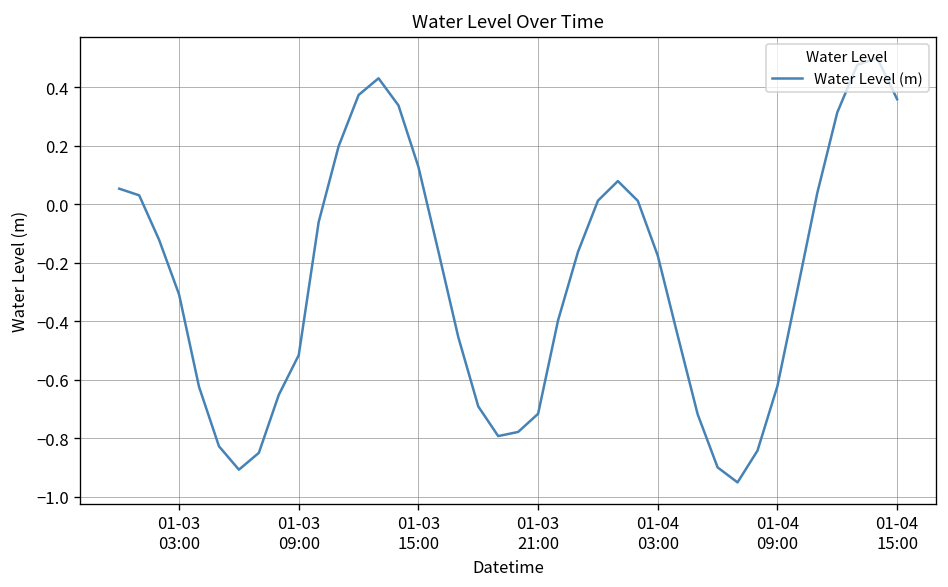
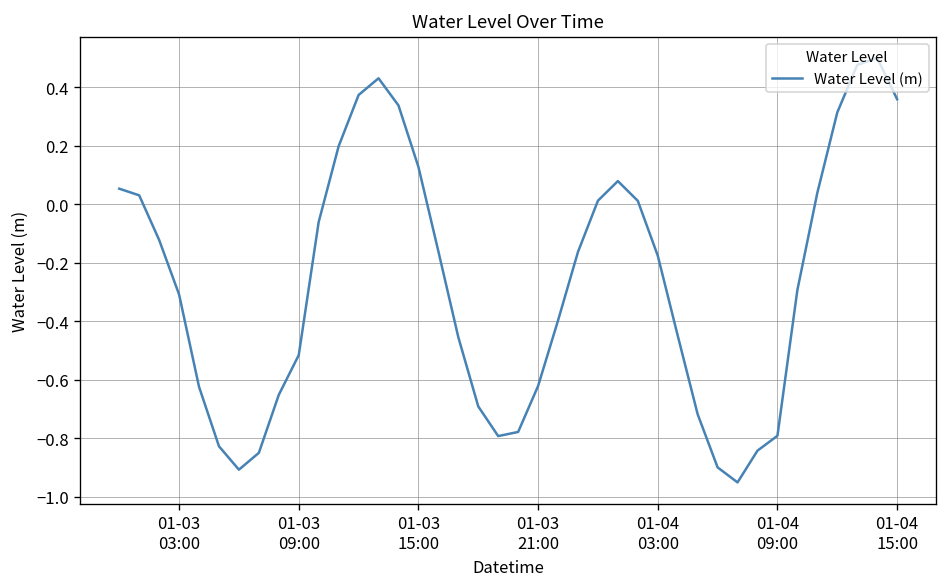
01-03 21:00: -0.72 -> -0.62
01-04 09:00: -0.62 -> -0.79
